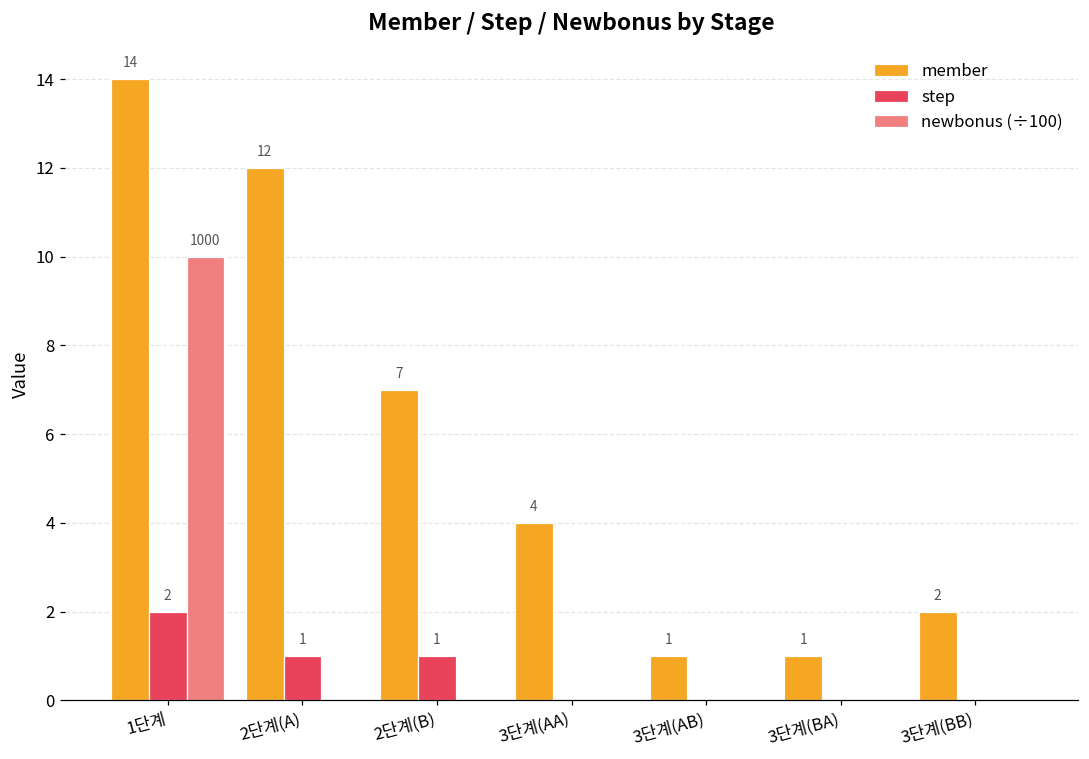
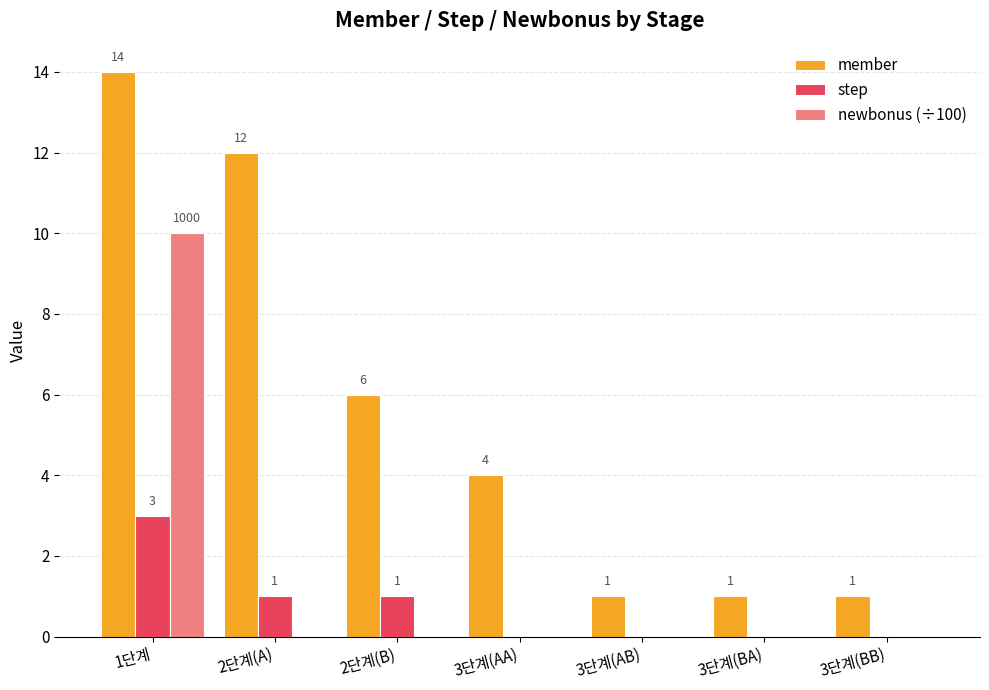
step, 1단계: 2 -> 3
member, 2단계(B): 7 -> 6
member, 3단계(BB): 2 -> 1
